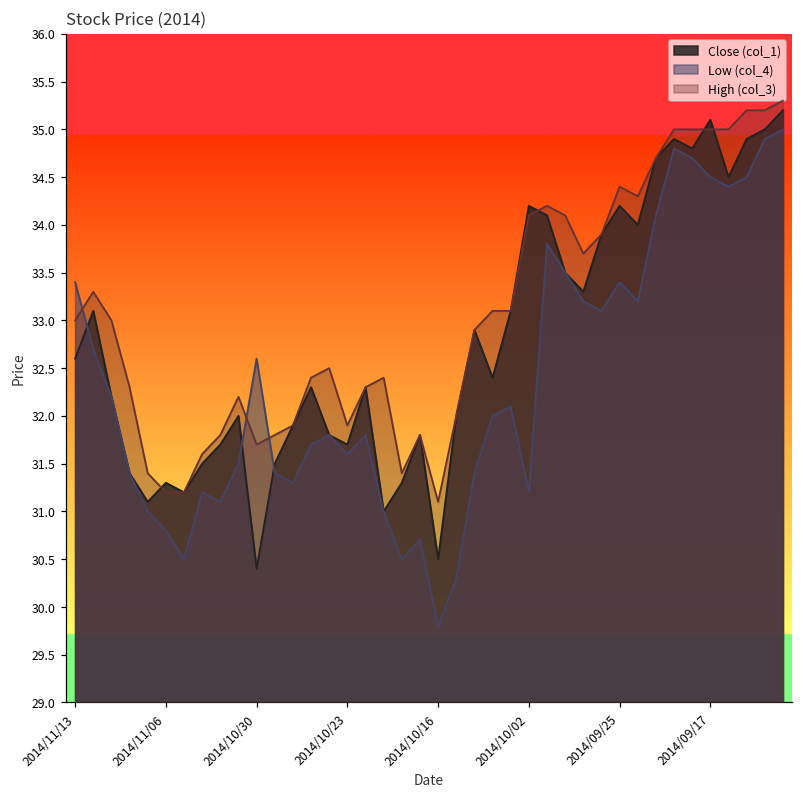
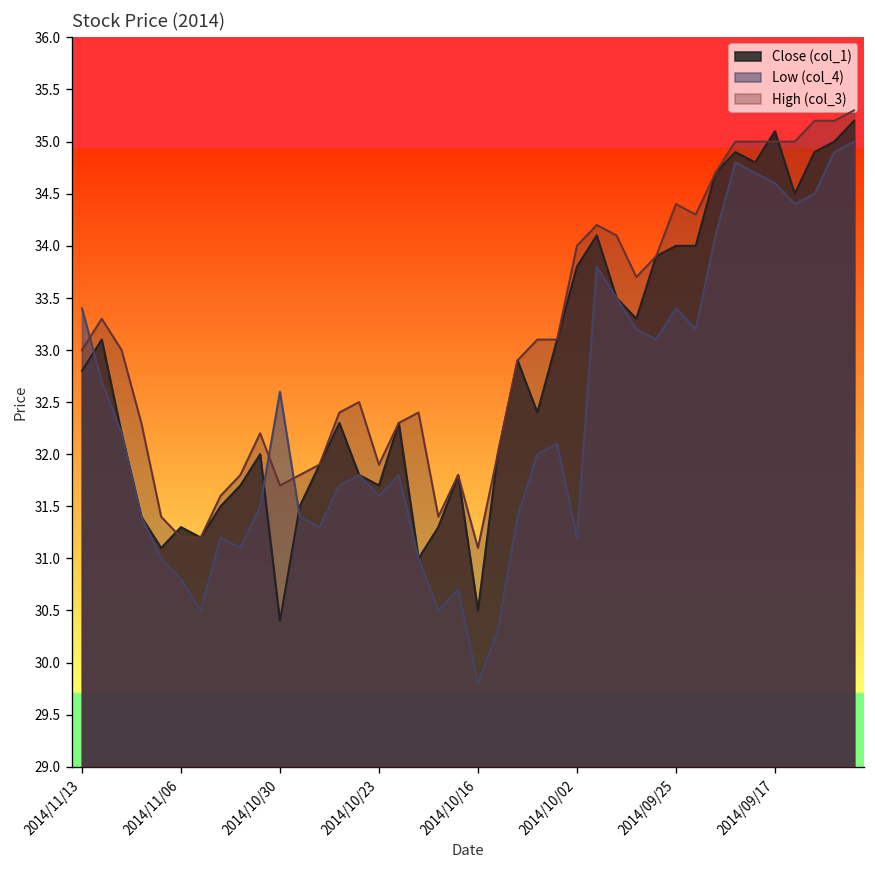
Close (col_1), 2014/11/13: 32.6 -> 32.8
Close (col_1), 2014/10/02: 34.2 -> 33.8
High (col_3), 2014/10/02: 34.1 -> 34.0
Close (col_1), 2014/09/25: 34.2 -> 34.0
Low (col_4), 2014/09/17: 34.5 -> 34.6
